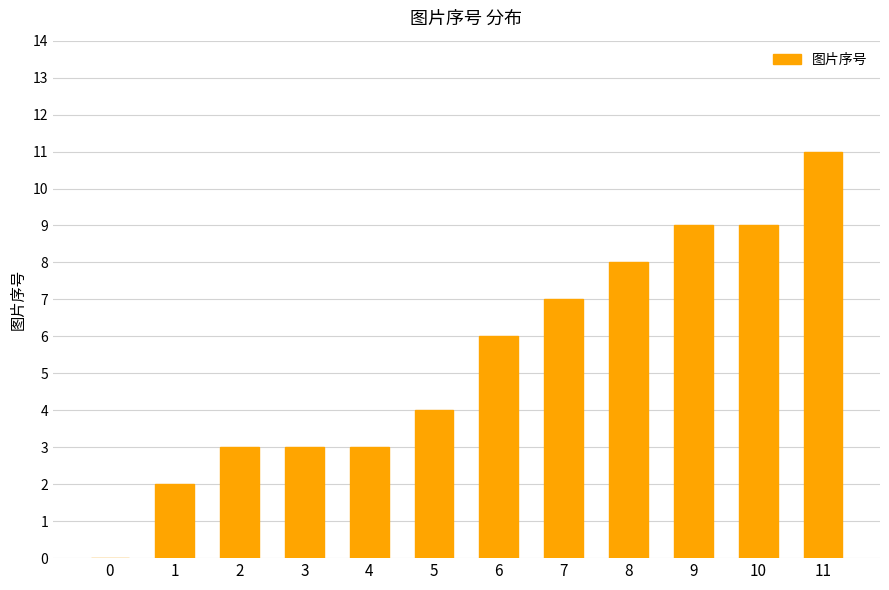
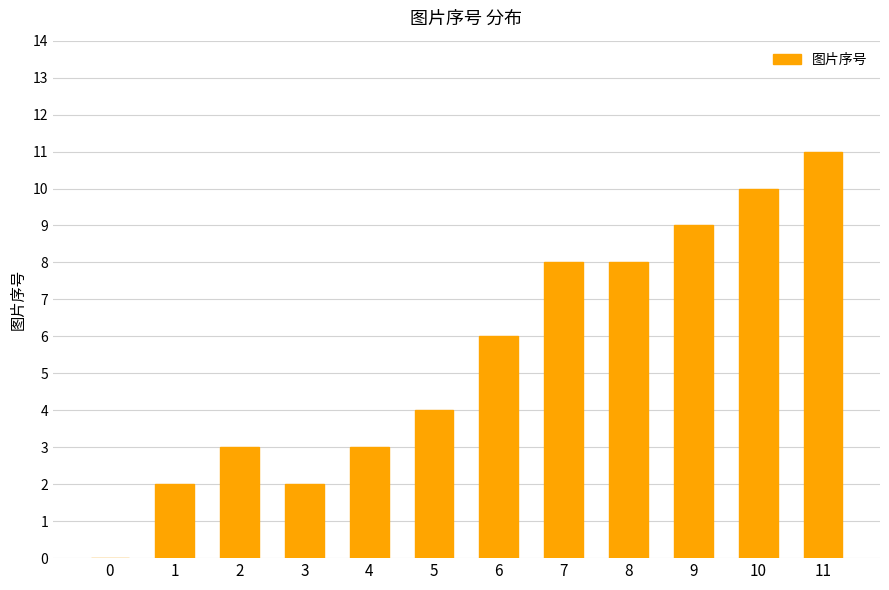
3: 3 -> 2
7: 7 -> 8
10: 9 -> 10
